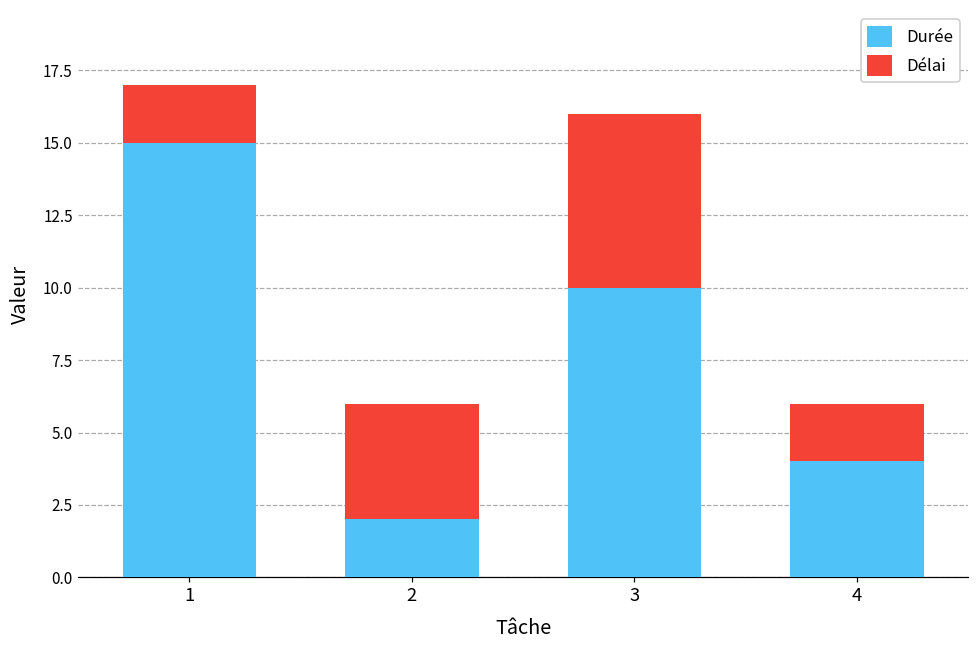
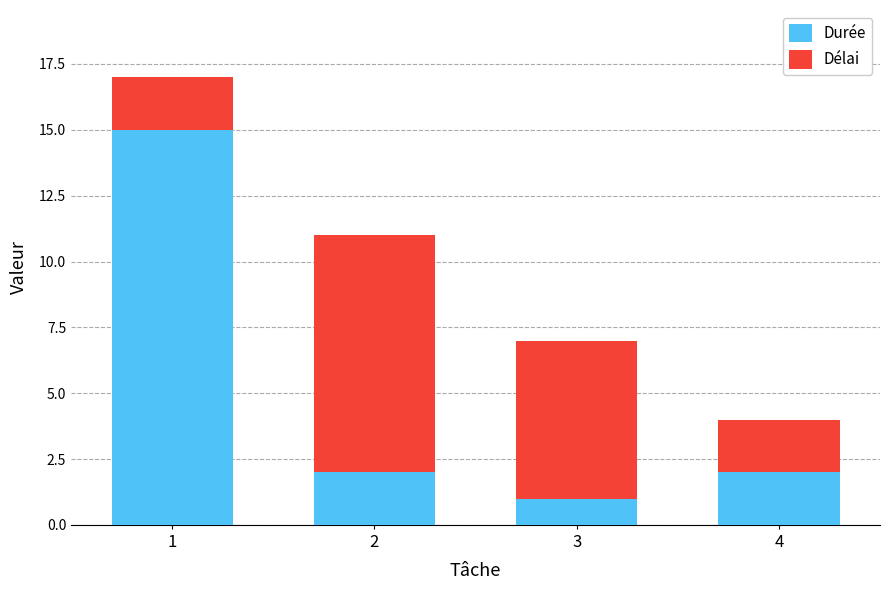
Délai, 2: 4 -> 9
Durée, 3: 10 -> 1
Durée, 4: 4 -> 2
